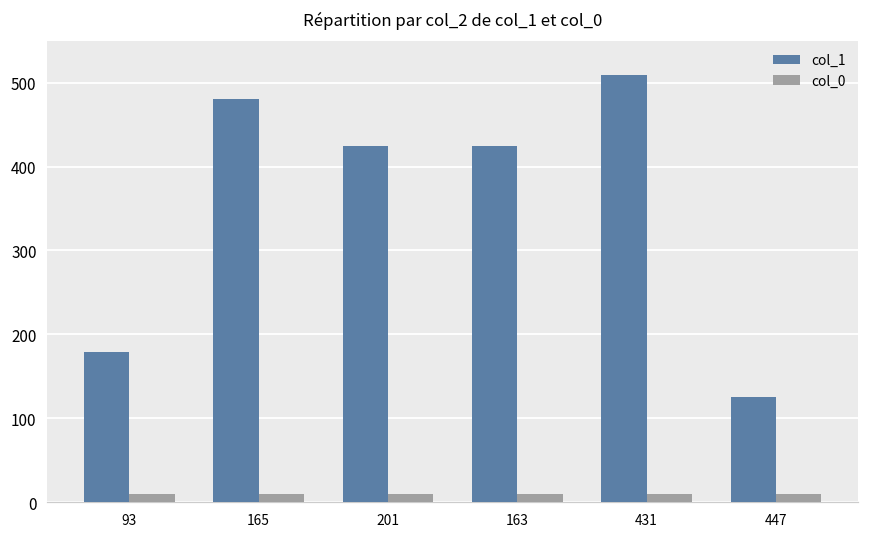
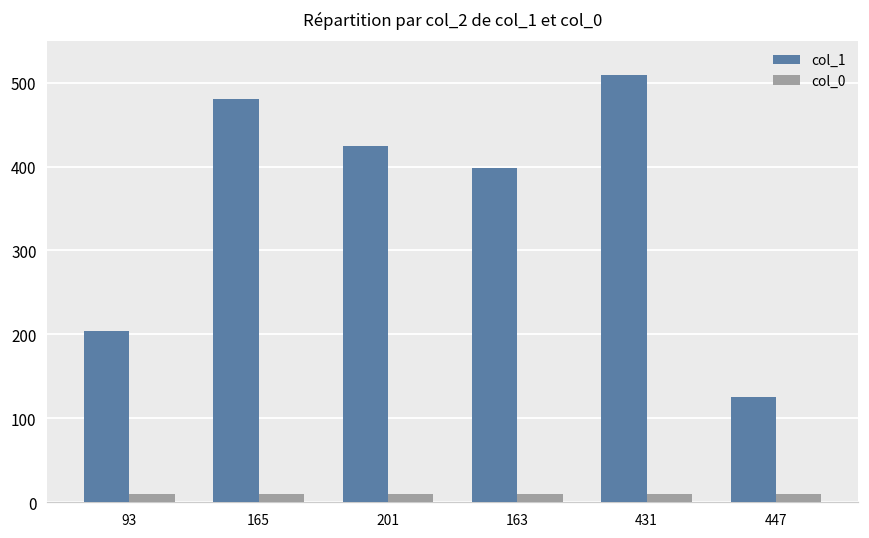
col_1, 93: 180 -> 200
col_1, 163: 430 -> 400
